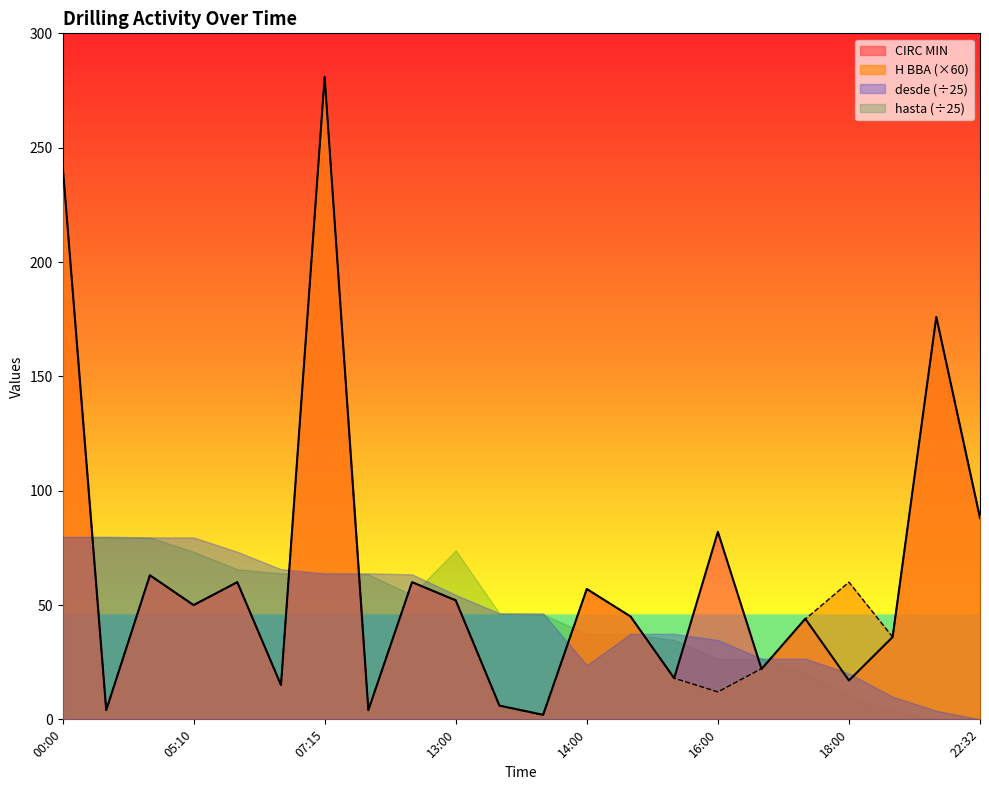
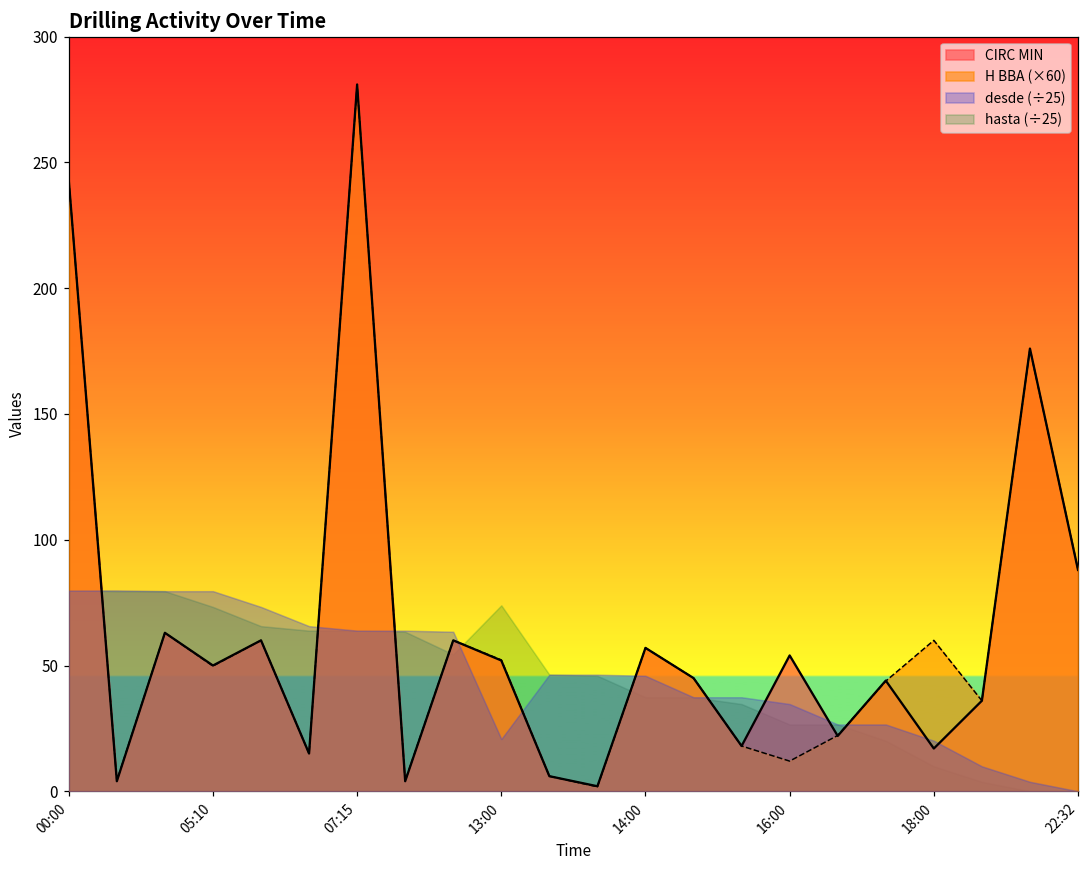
desde (÷25), 13:00: 54 -> 21
desde (÷25), 14:00: 24 -> 46
CIRC MIN, 16:00: 82 -> 54
